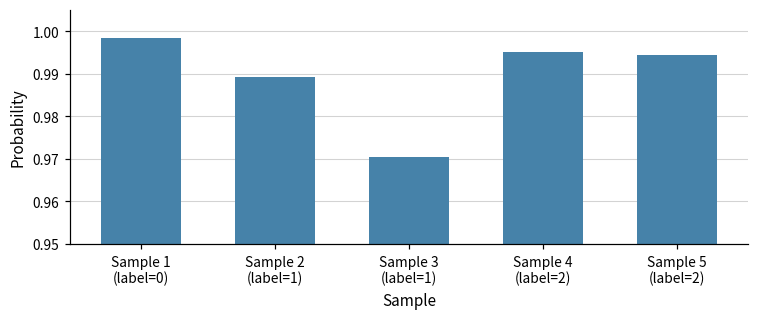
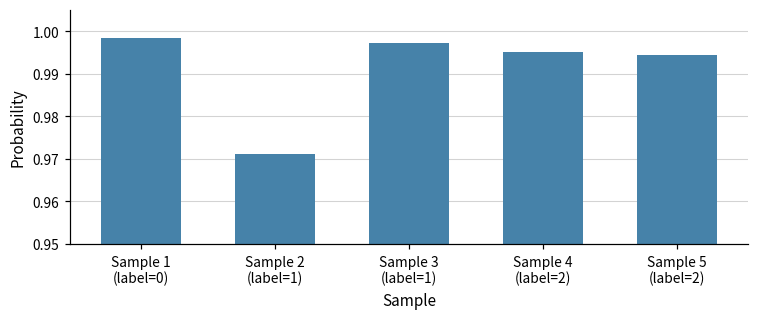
Sample 2 (label=1): 0.989 -> 0.971
Sample 3 (label=1): 0.970 -> 0.997
